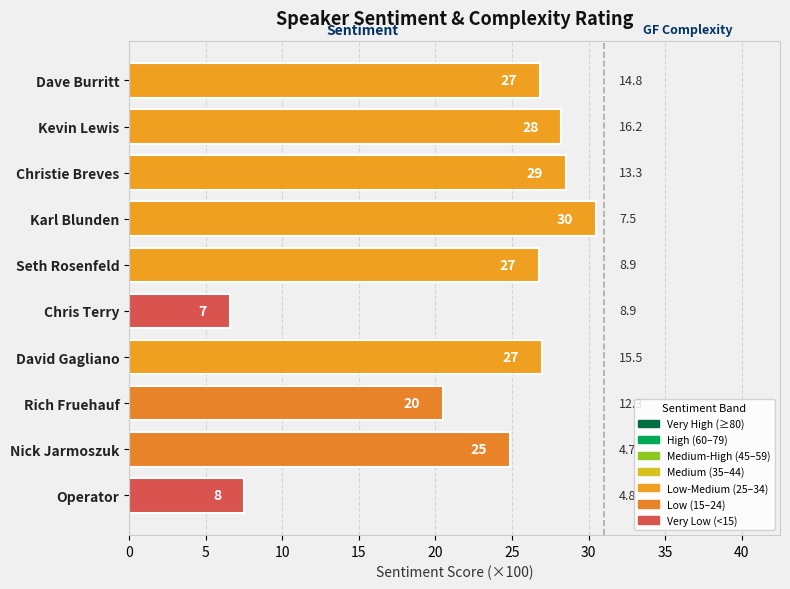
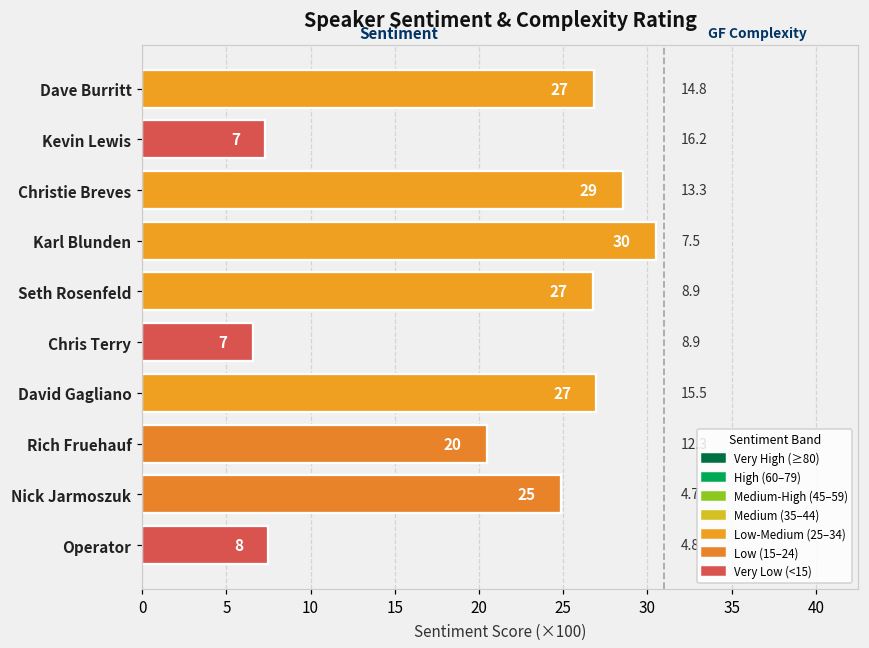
Kevin Lewis: 28 -> 7
